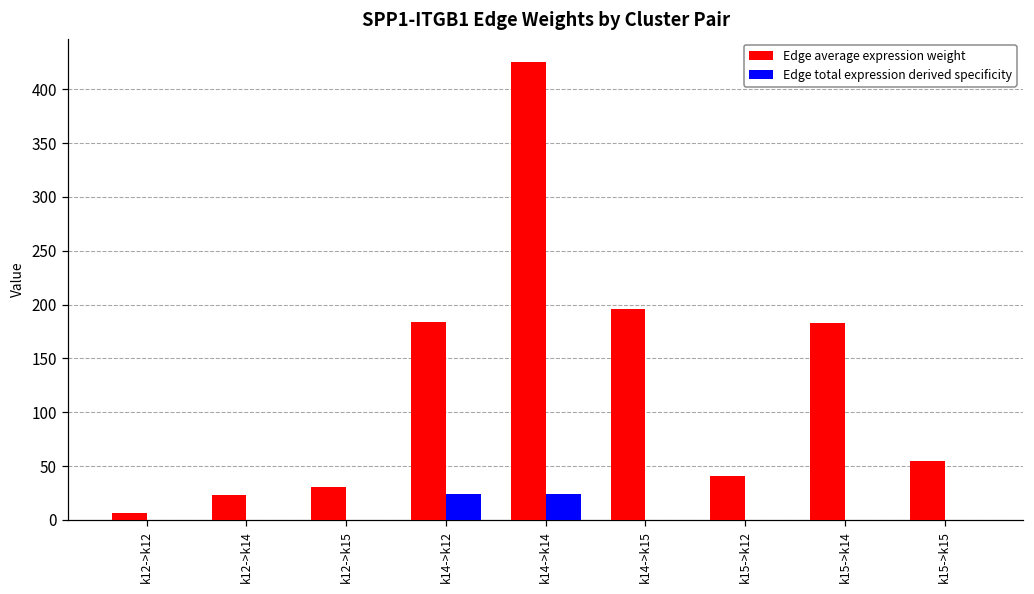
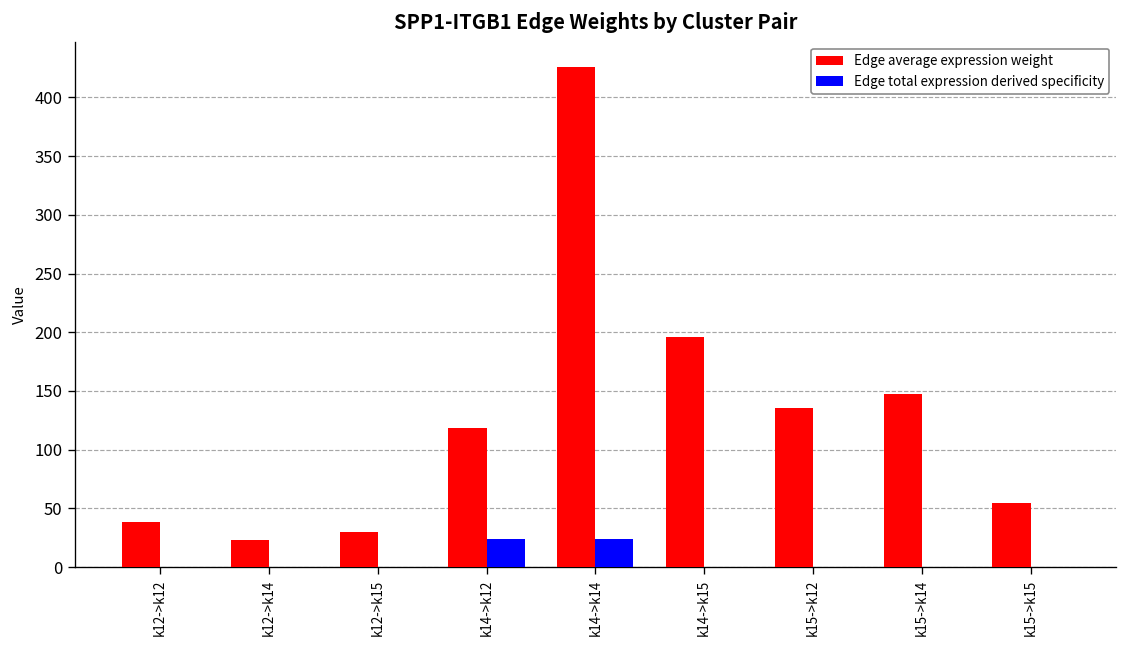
Edge average expression weight, k12->k12: 10 -> 40
Edge average expression weight, k14->k12: 180 -> 120
Edge average expression weight, k15->k12: 40 -> 140
Edge average expression weight, k15->k14: 180 -> 150
